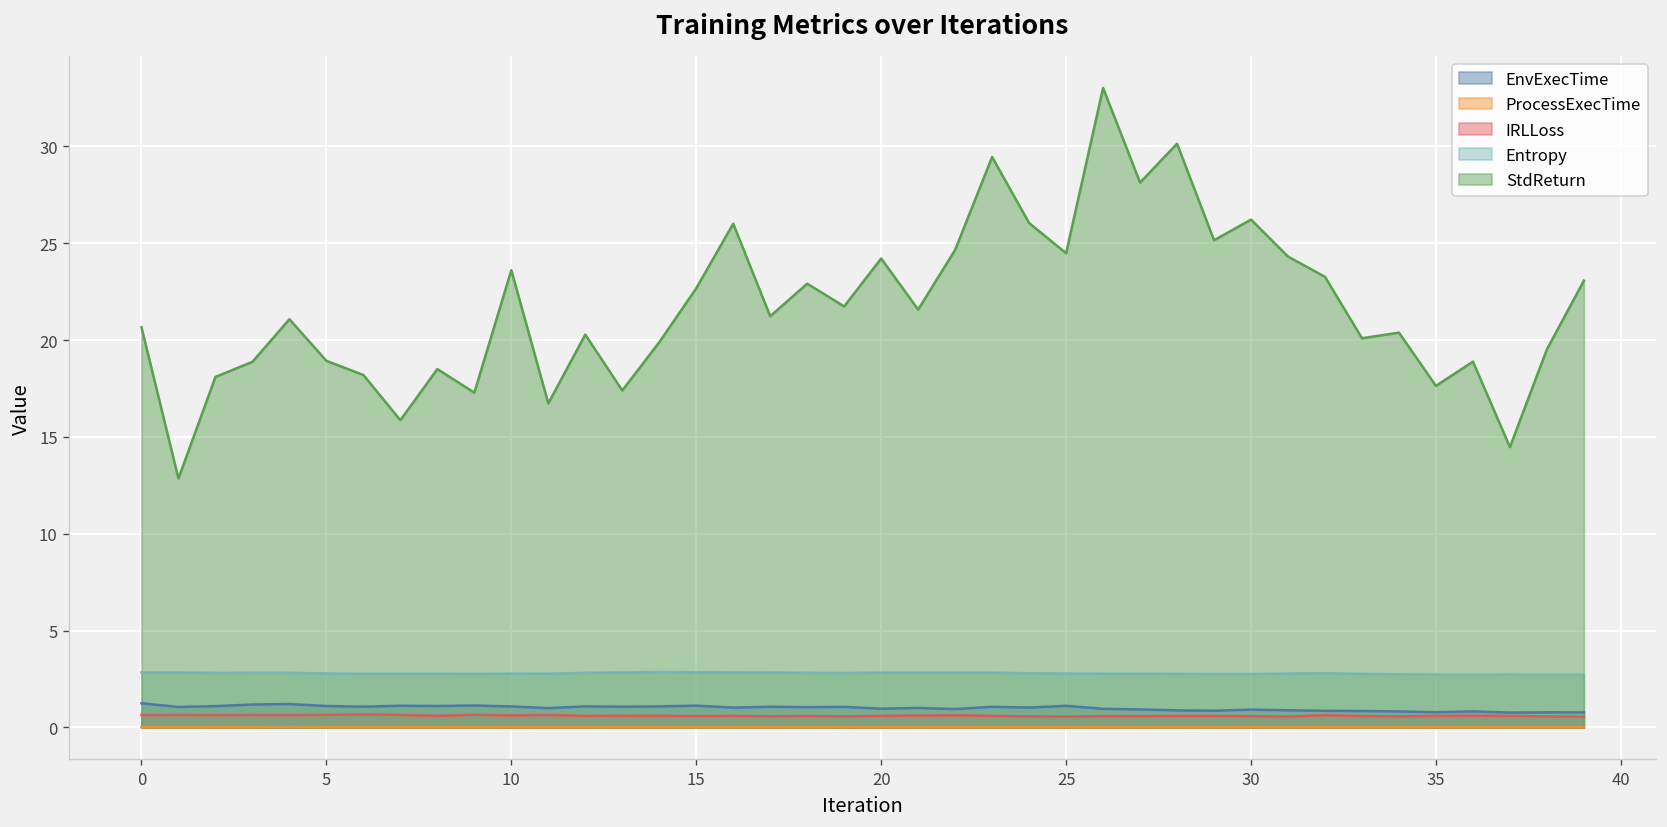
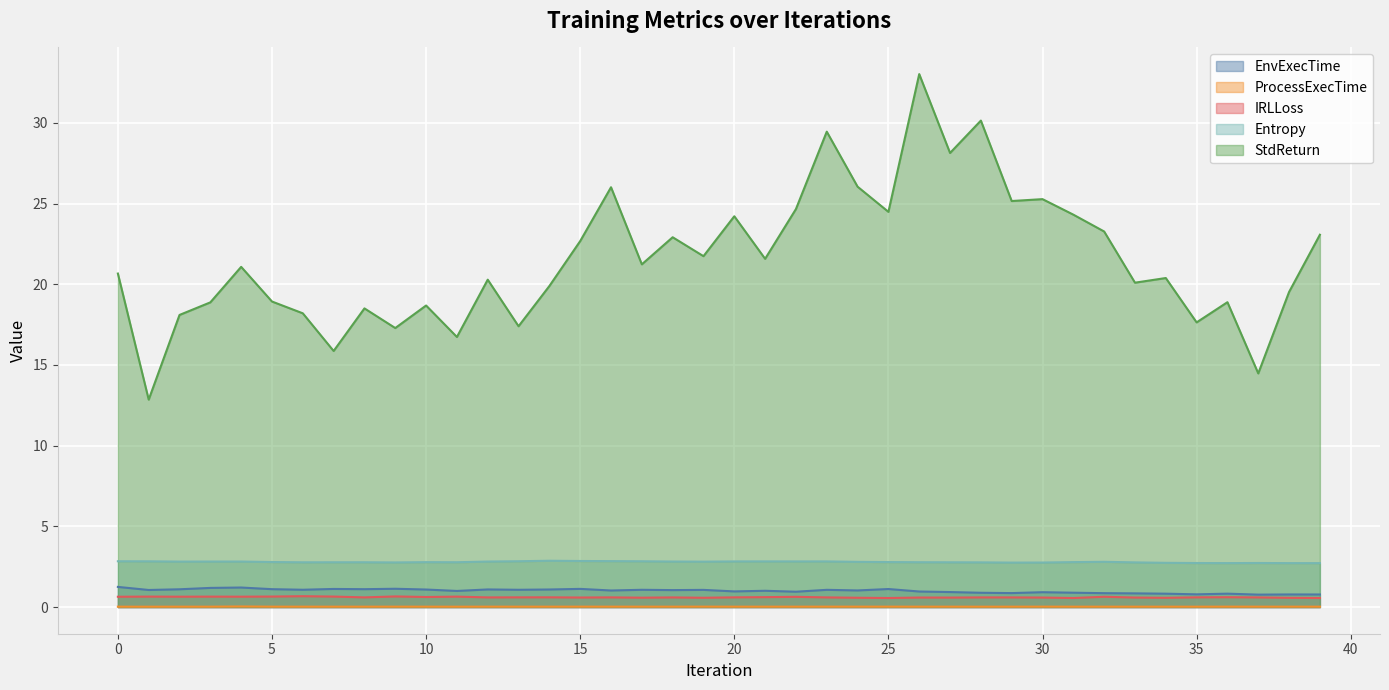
StdReturn, 10: 23.6 -> 18.7
StdReturn, 30: 26.2 -> 25.3
